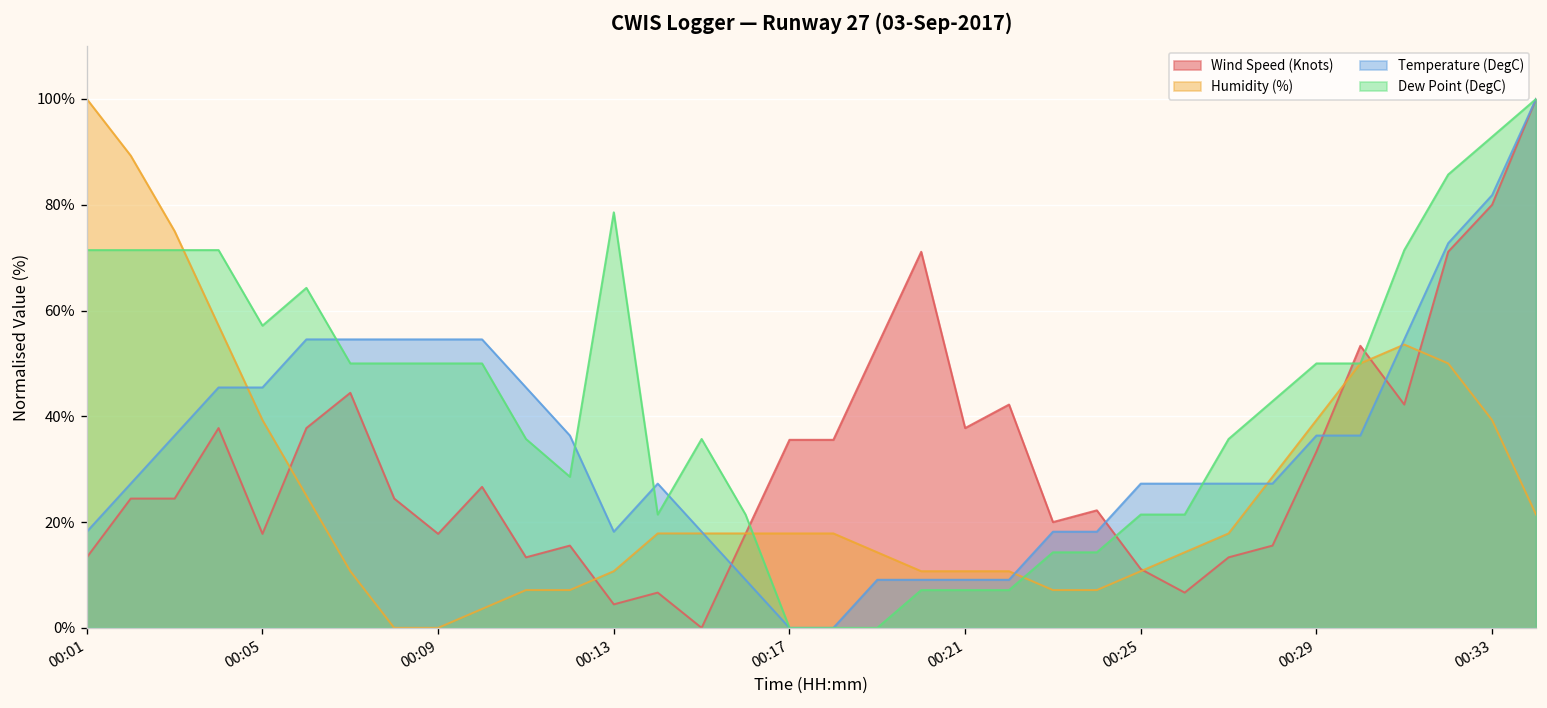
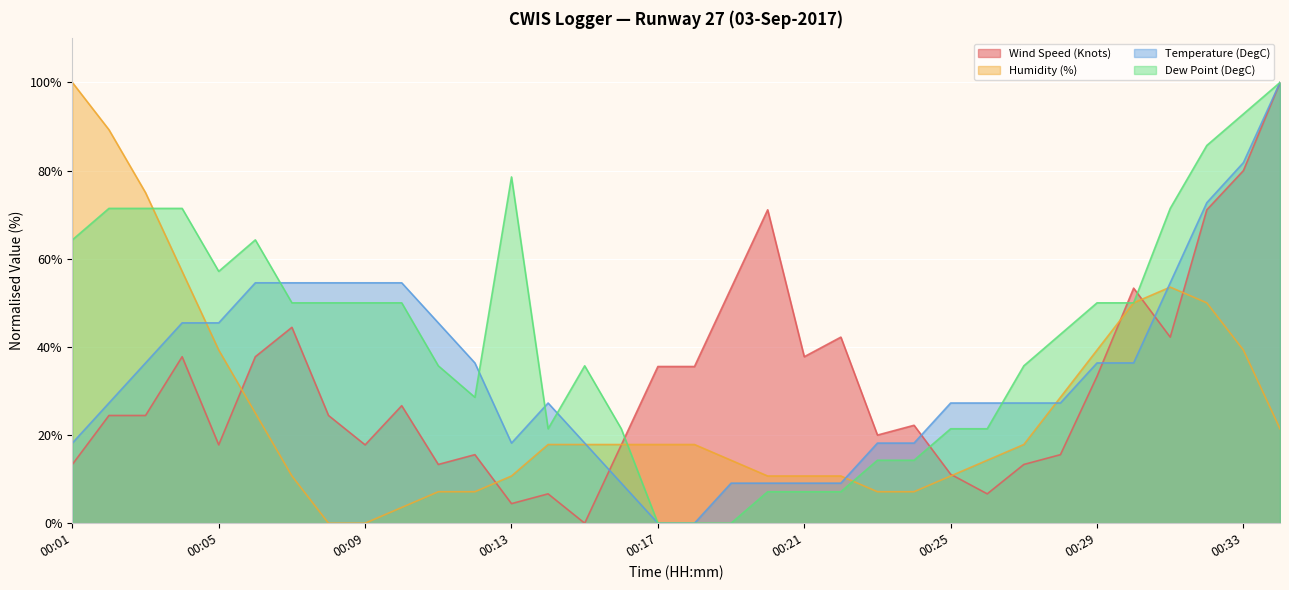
Dew Point (DegC), 00:01: 71% -> 64%
